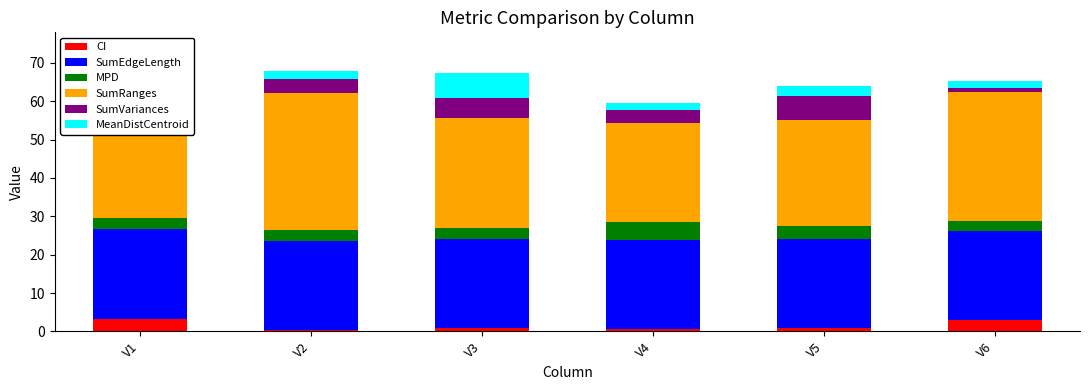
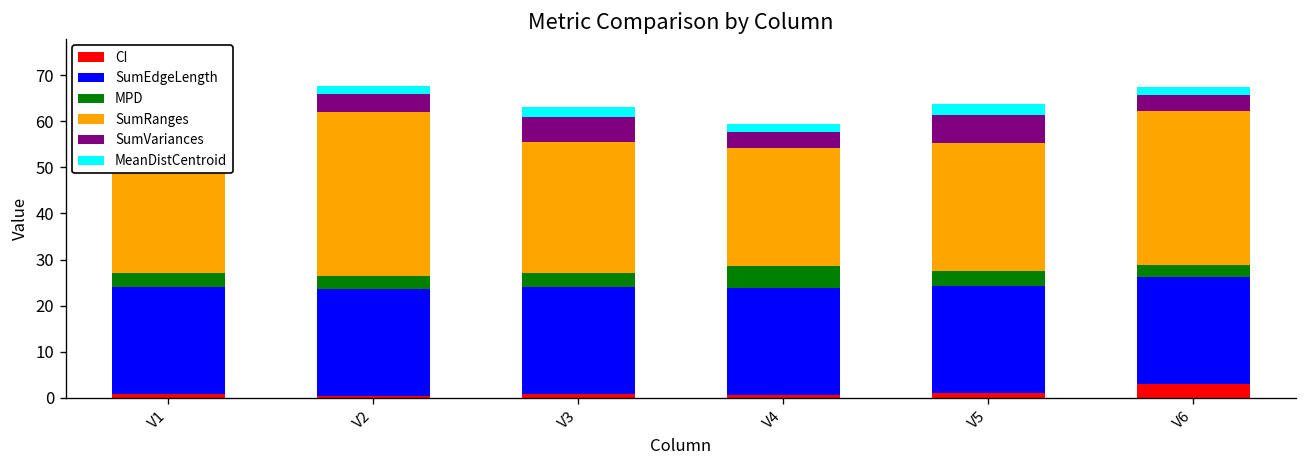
CI, V1: 3 -> 1
MeanDistCentroid, V3: 7 -> 2
SumVariances, V6: 1 -> 3
